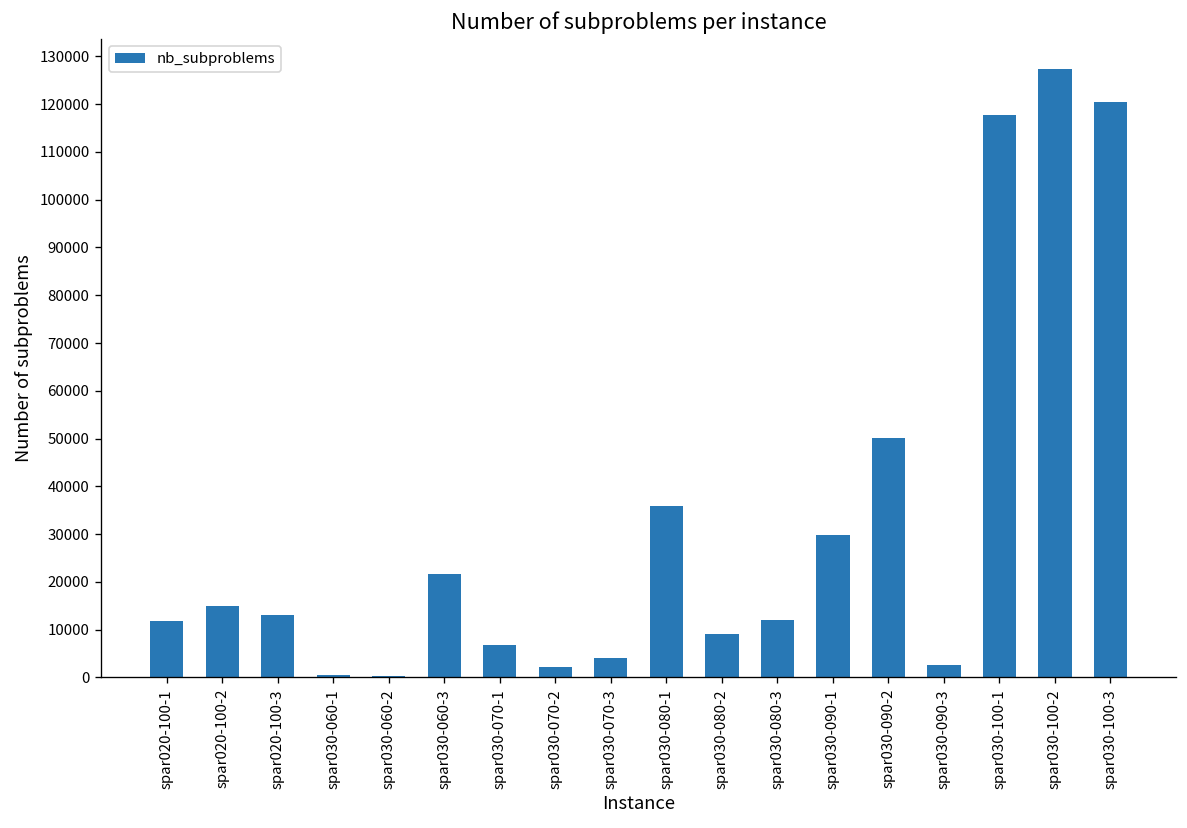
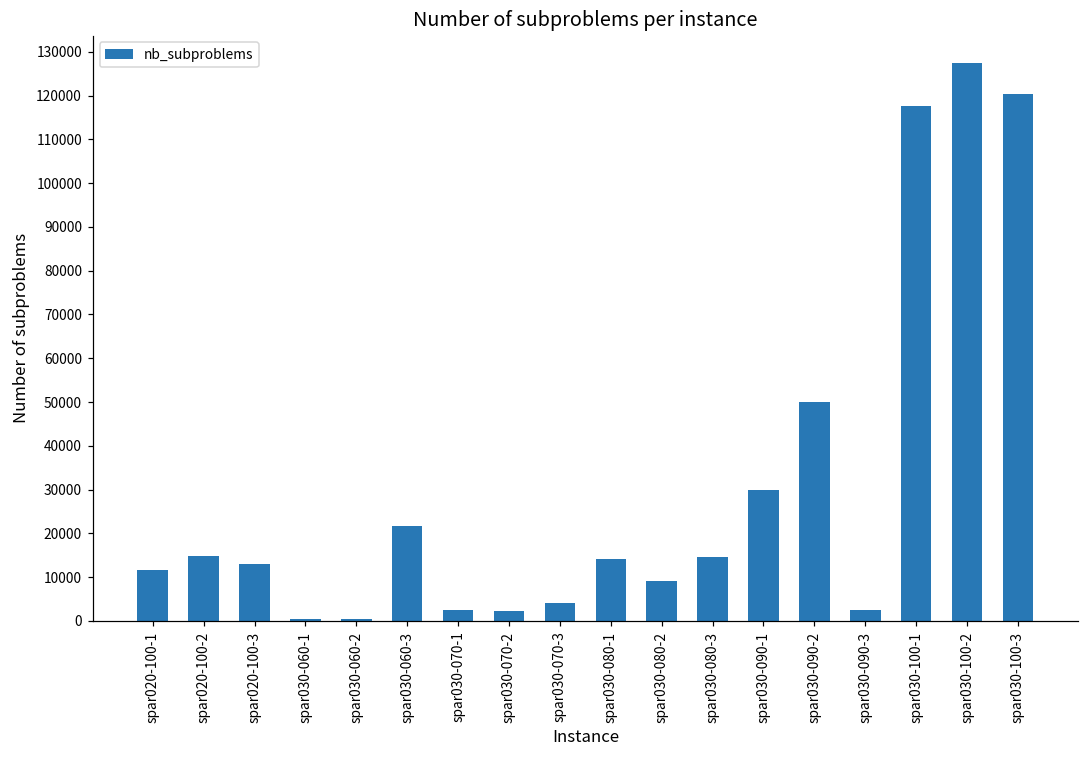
spar030-070-1: 7000 -> 2000
spar030-080-1: 36000 -> 14000
spar030-080-3: 12000 -> 15000
